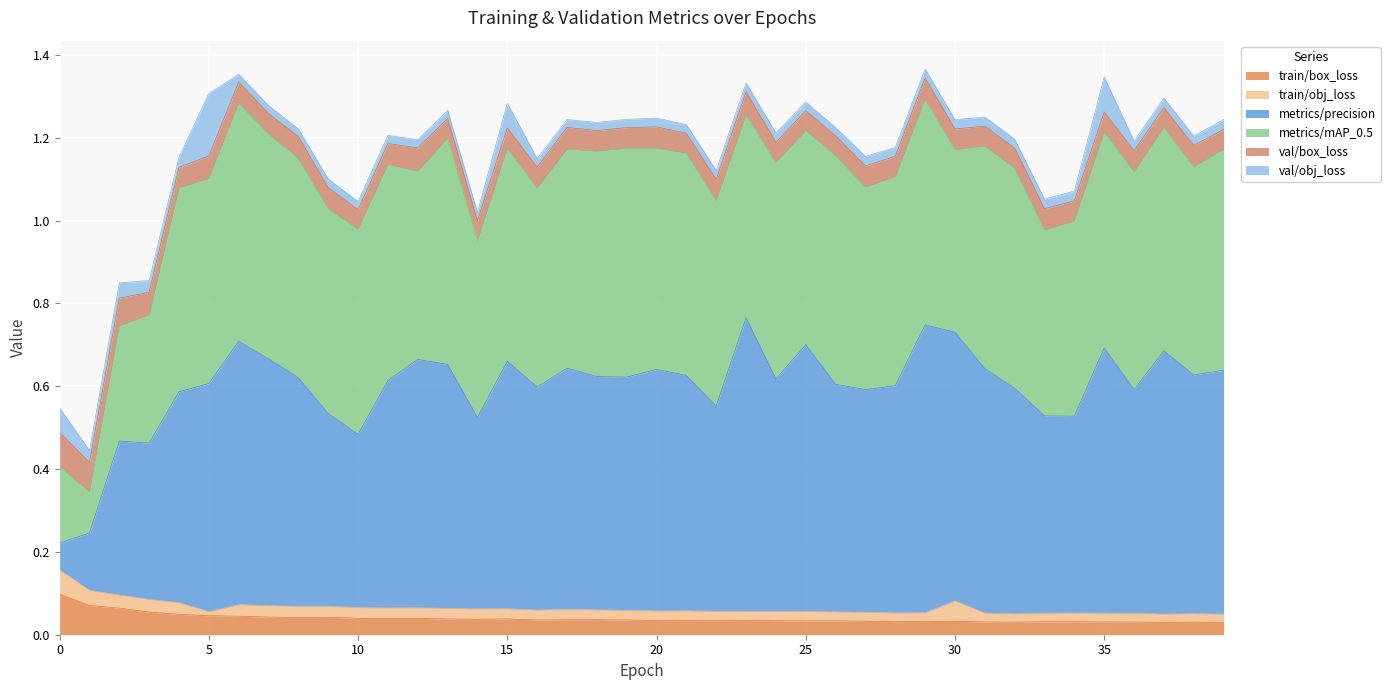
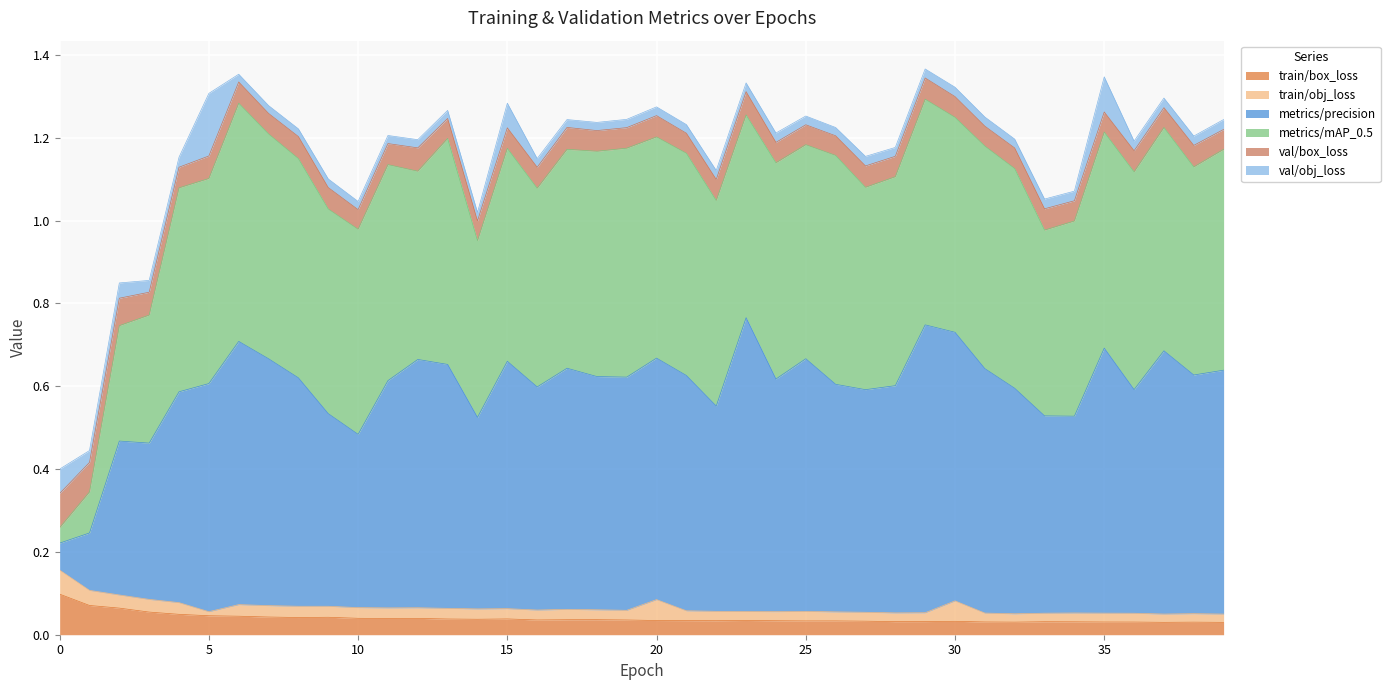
metrics/mAP_0.5, 0: 0.18 -> 0.04
train/obj_loss, 20: 0.02 -> 0.05
metrics/precision, 25: 0.64 -> 0.61
metrics/mAP_0.5, 30: 0.44 -> 0.52
